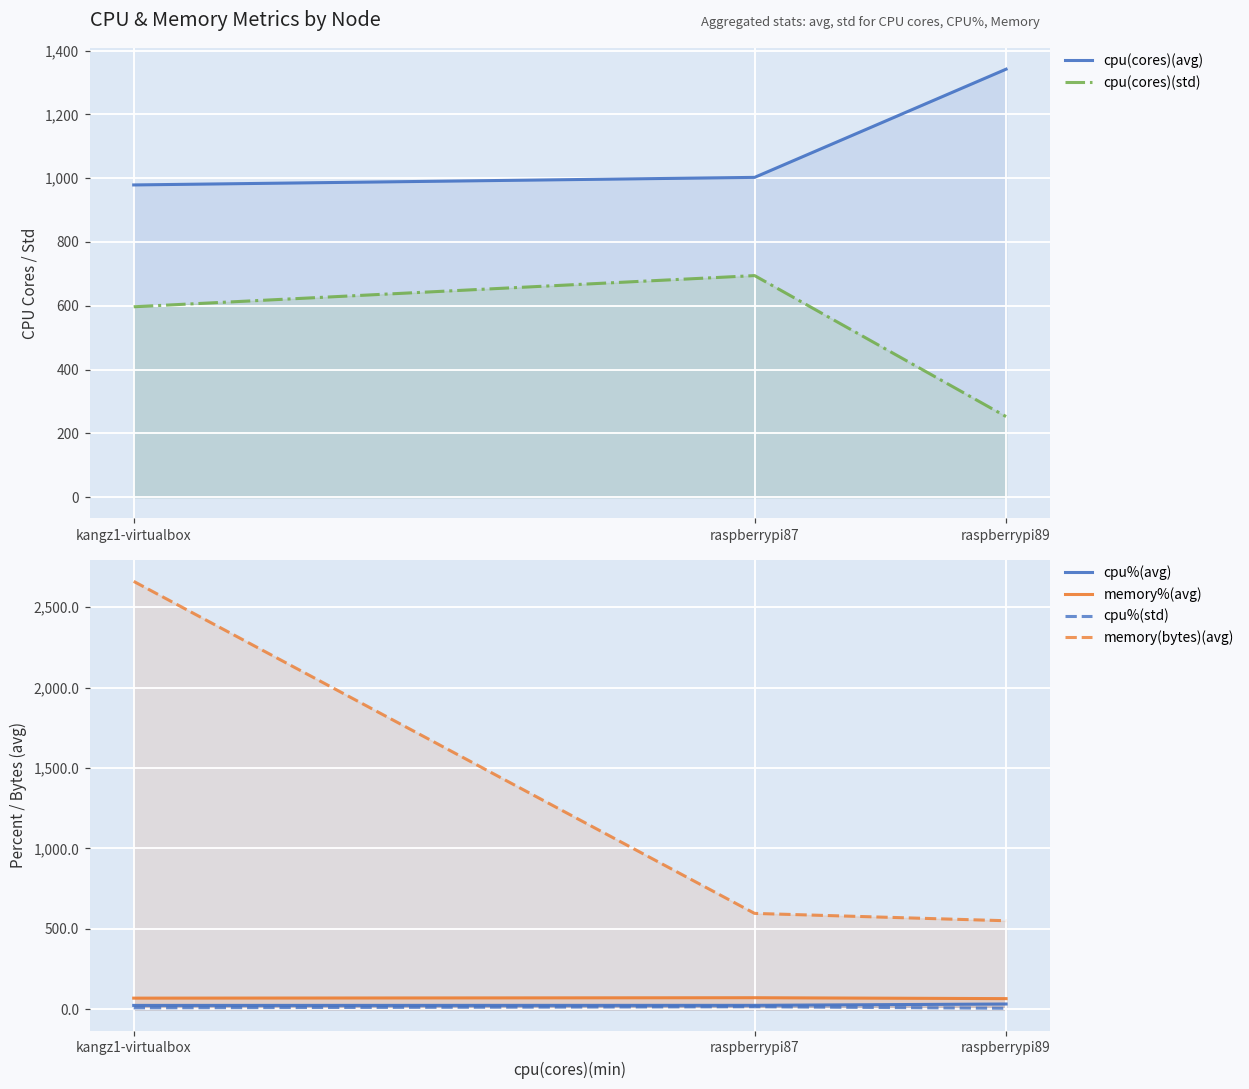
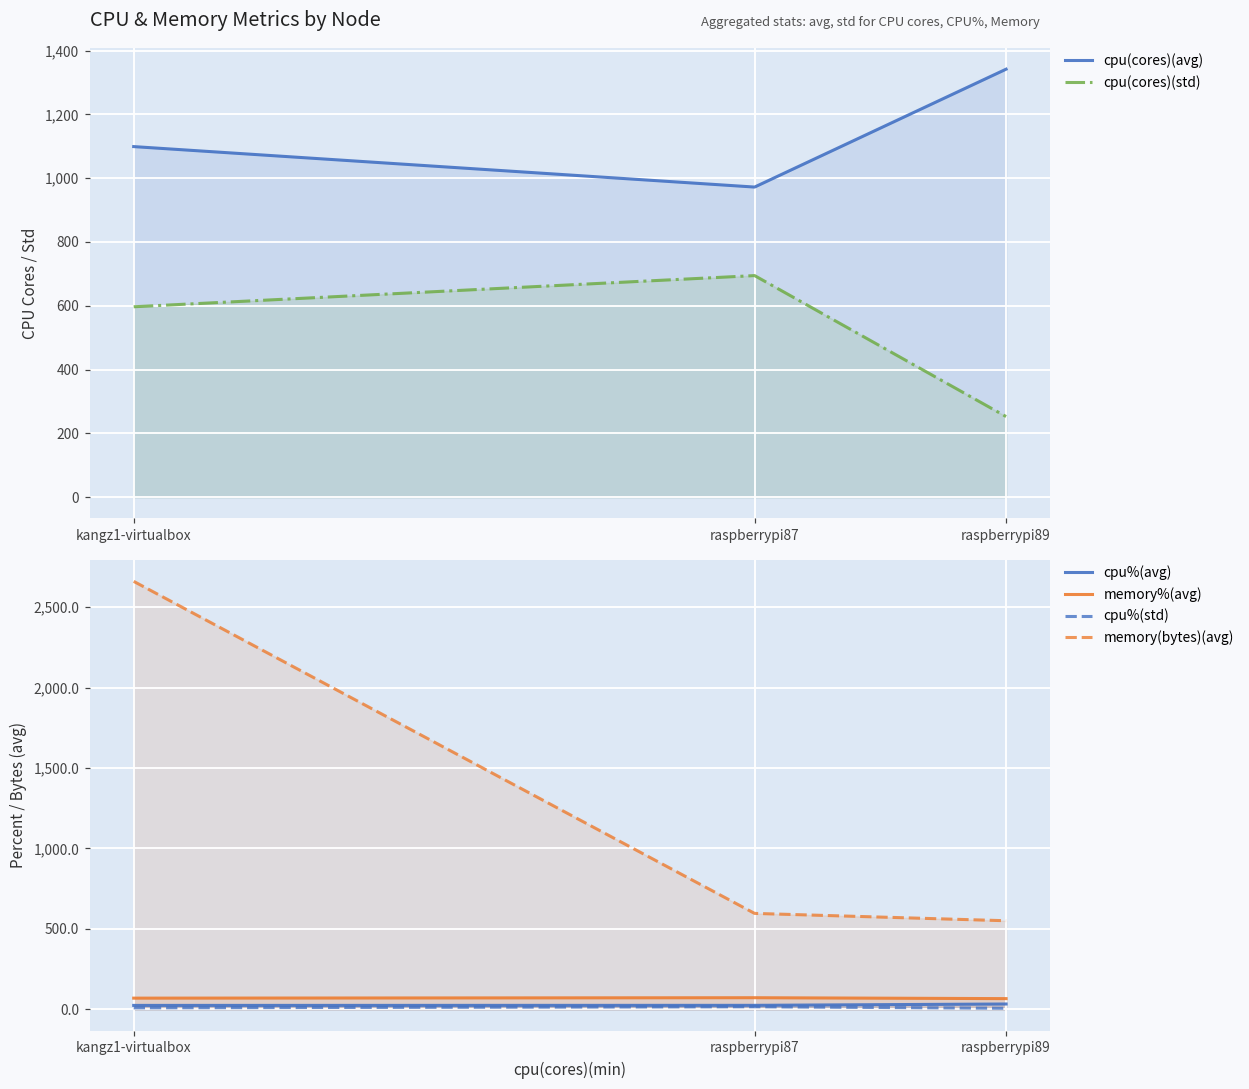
CPU & Memory Metrics by Node, cpu(cores)(avg), kangz1-virtualbox: 980 -> 1,100
CPU & Memory Metrics by Node, cpu(cores)(avg), raspberrypi87: 1,000 -> 970
